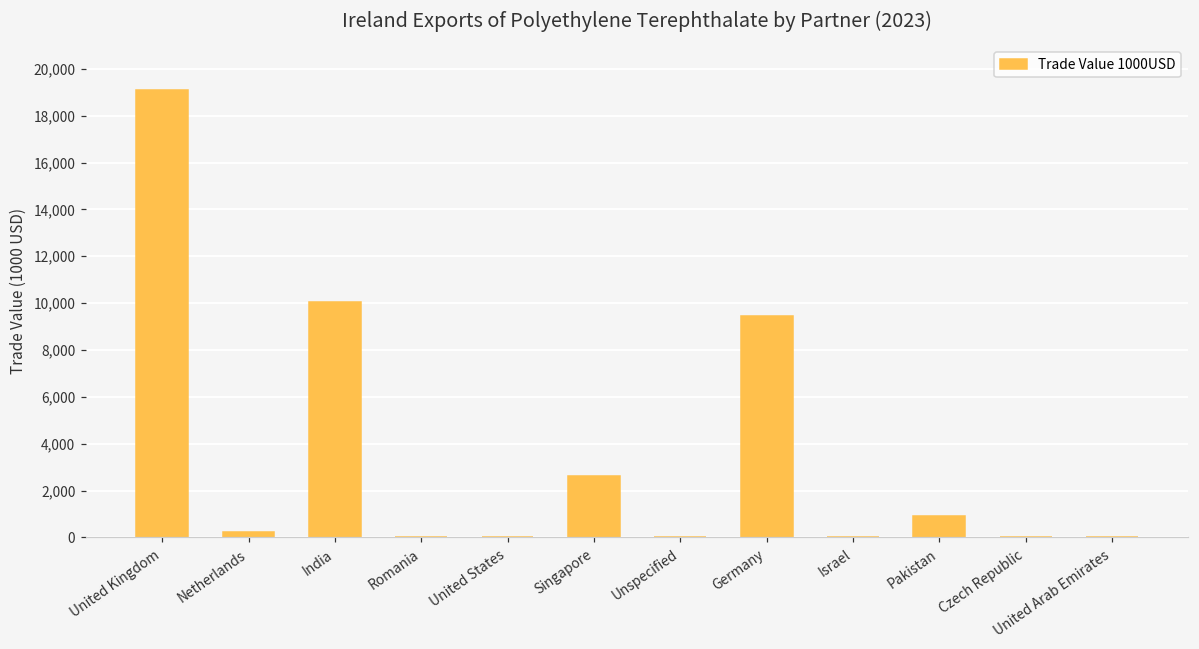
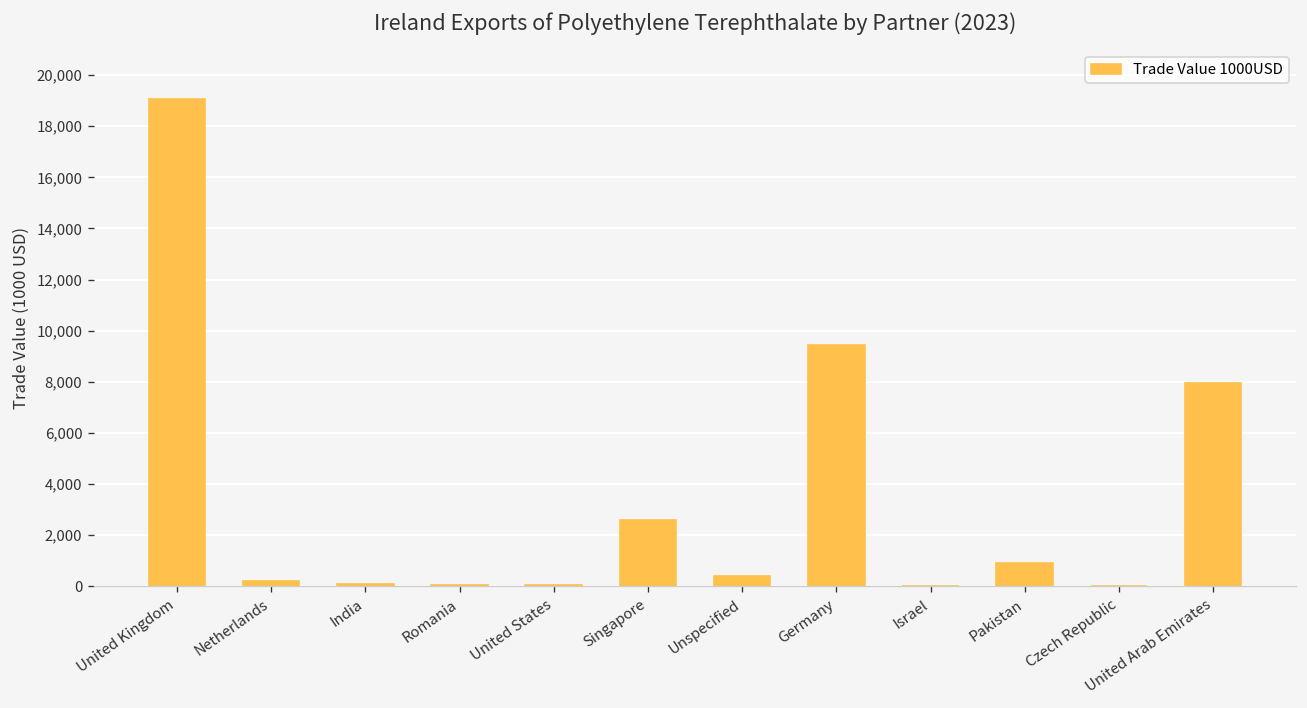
India: 10,100 -> 100
Unspecified: 0 -> 400
United Arab Emirates: 0 -> 8,000
